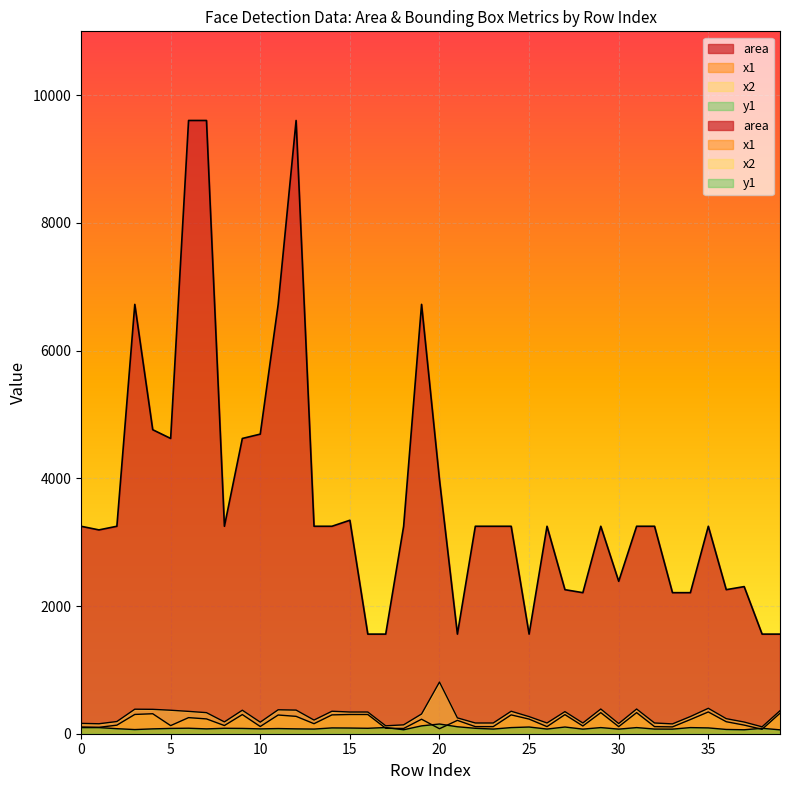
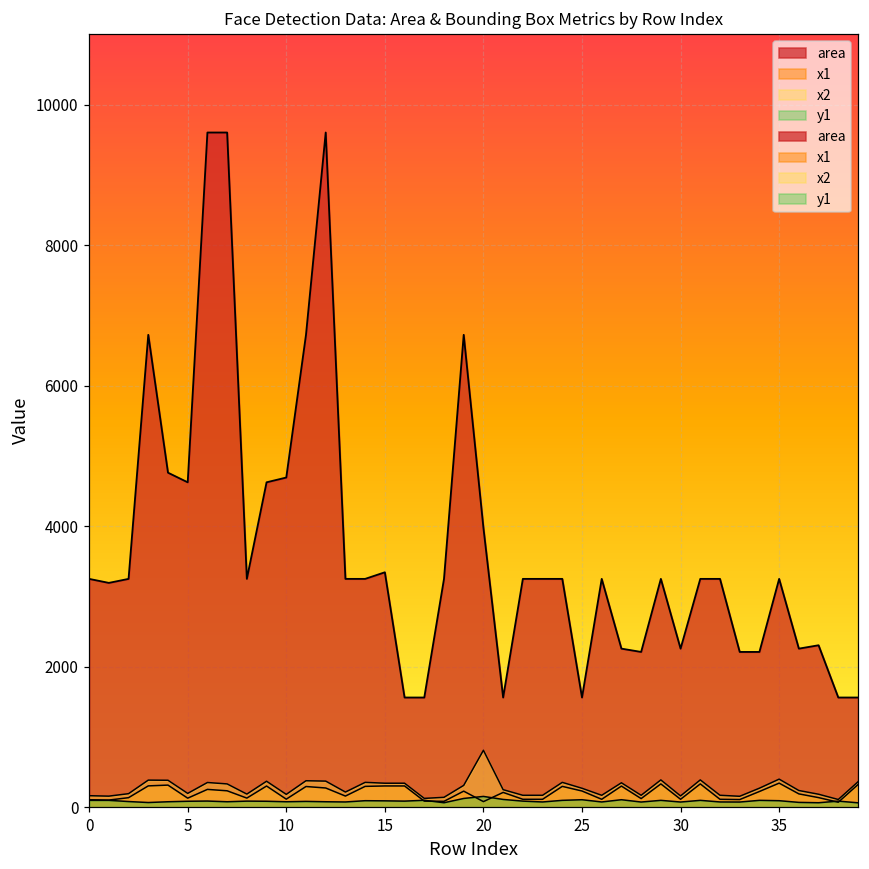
x2, 5: 400 -> 200
area, 30: 2400 -> 2300
